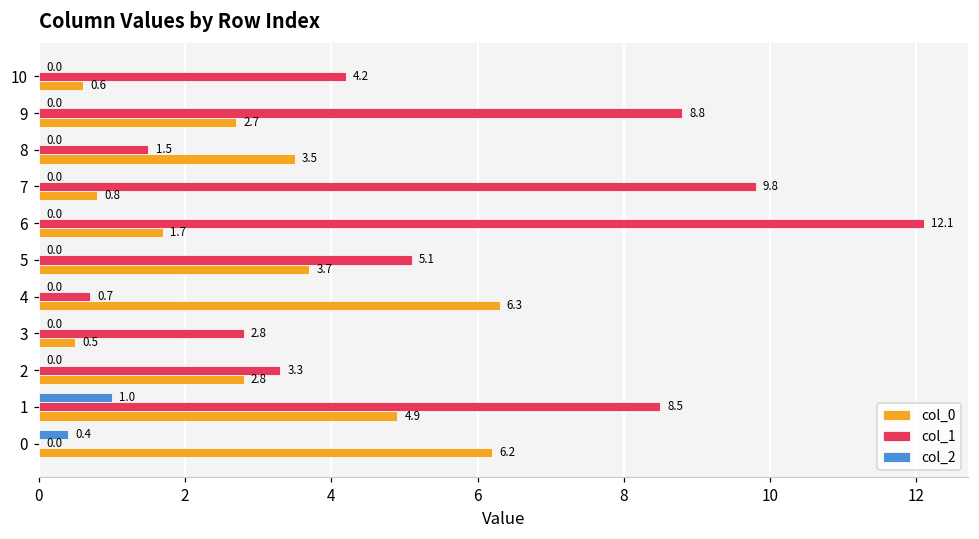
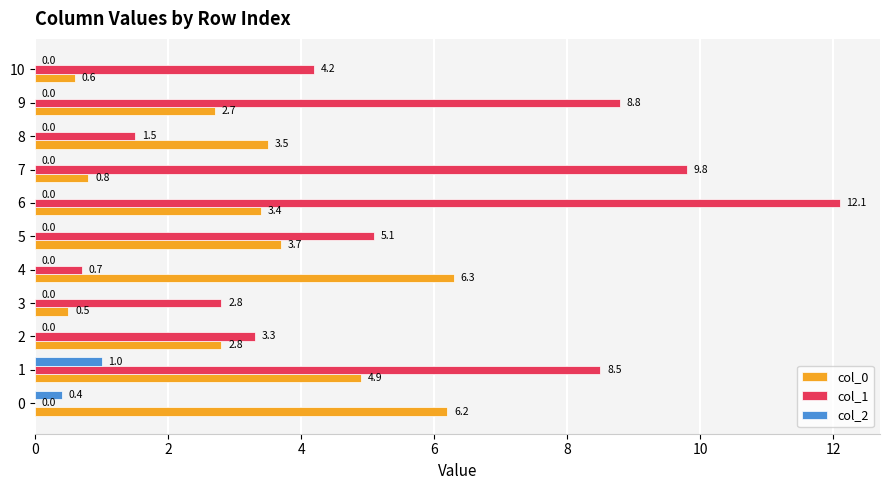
col_0, 6: 1.7 -> 3.4
